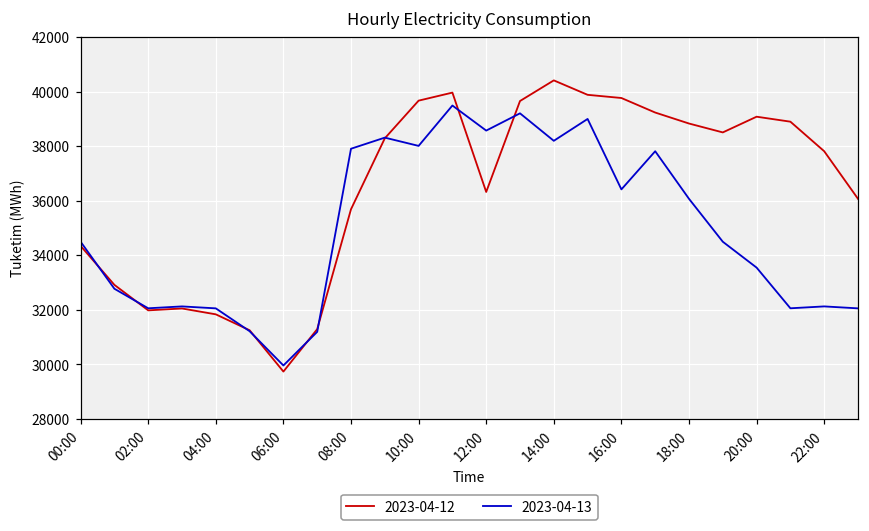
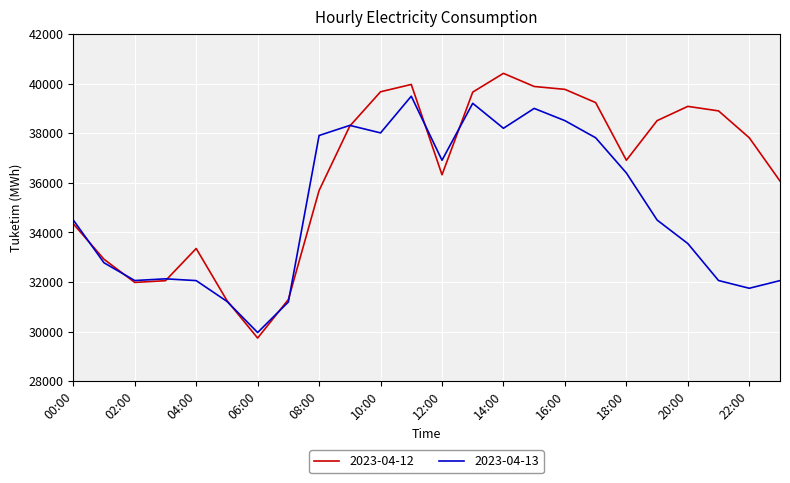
2023-04-12, 04:00: 31800 -> 33300
2023-04-13, 12:00: 38600 -> 36900
2023-04-13, 16:00: 36400 -> 38500
2023-04-12, 18:00: 38800 -> 36900
2023-04-13, 18:00: 36100 -> 36400
2023-04-13, 22:00: 32100 -> 31700
